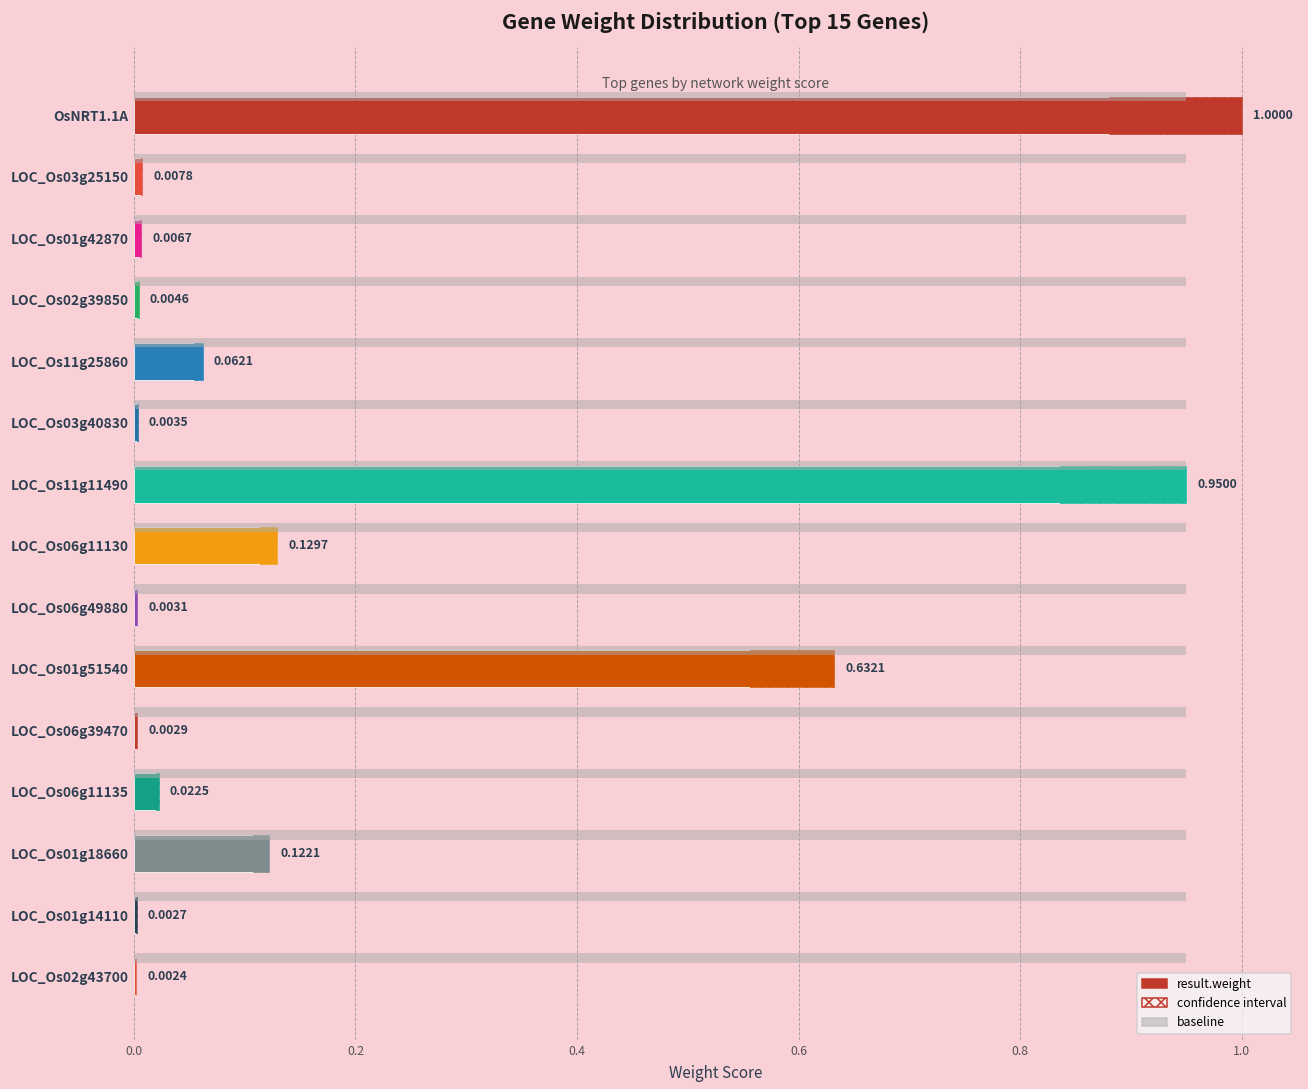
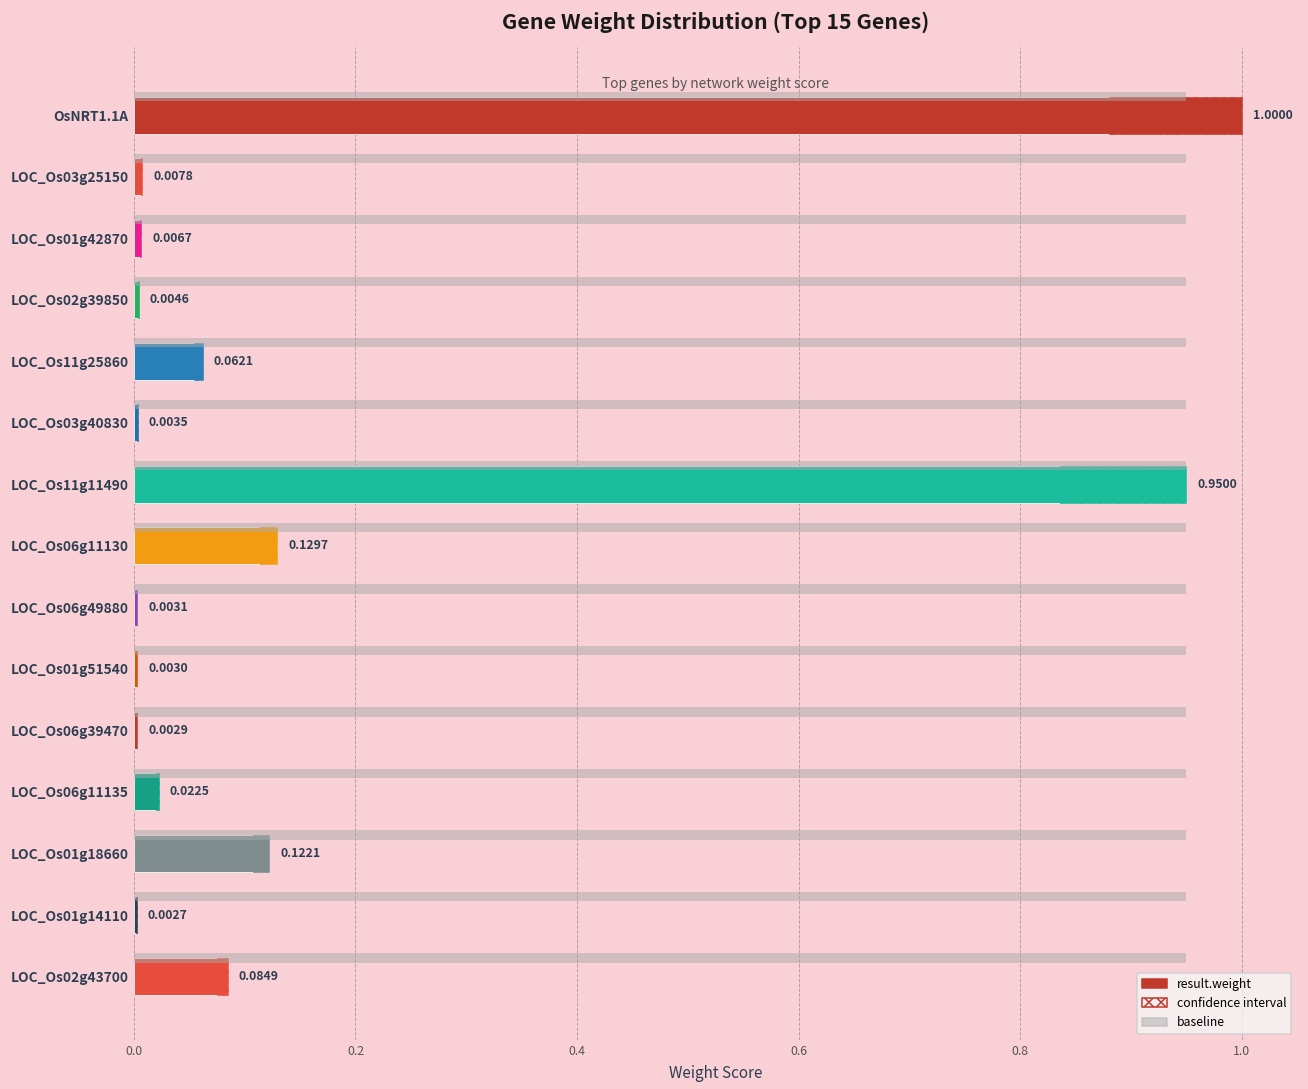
result.weight, LOC_Os01g51540: 0.6321 -> 0.0030
result.weight, LOC_Os02g43700: 0.0024 -> 0.0849
